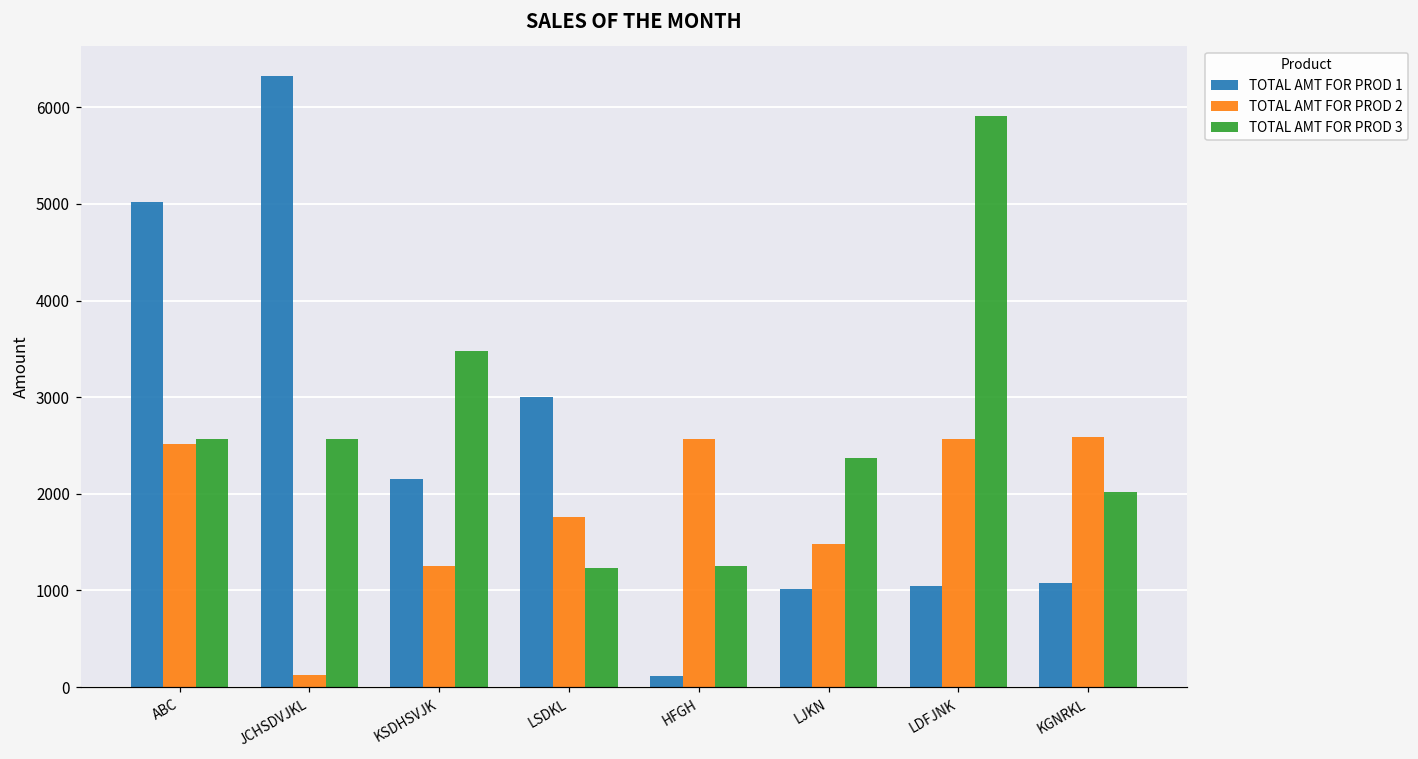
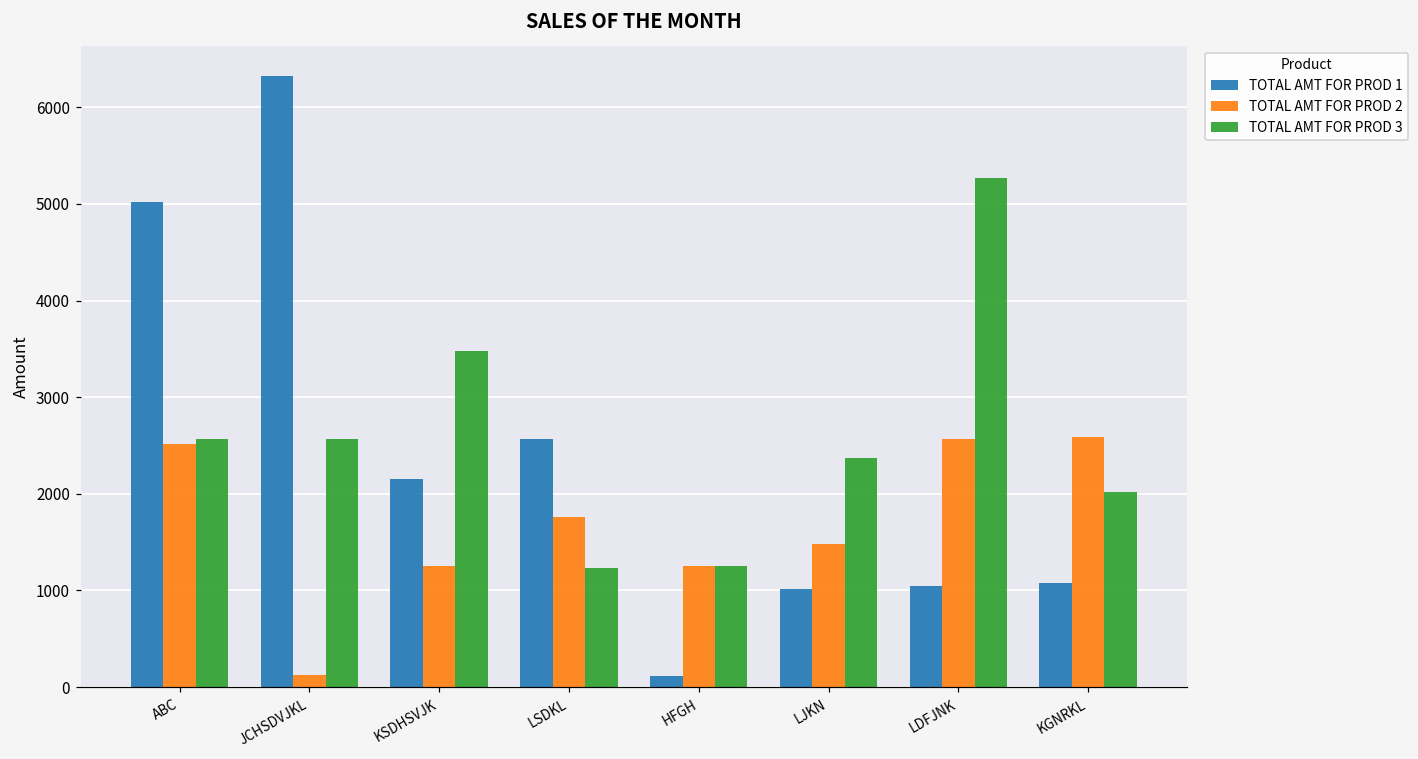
TOTAL AMT FOR PROD 1, LSDKL: 3000 -> 2600
TOTAL AMT FOR PROD 2, HFGH: 2600 -> 1300
TOTAL AMT FOR PROD 3, LDFJNK: 5900 -> 5300
